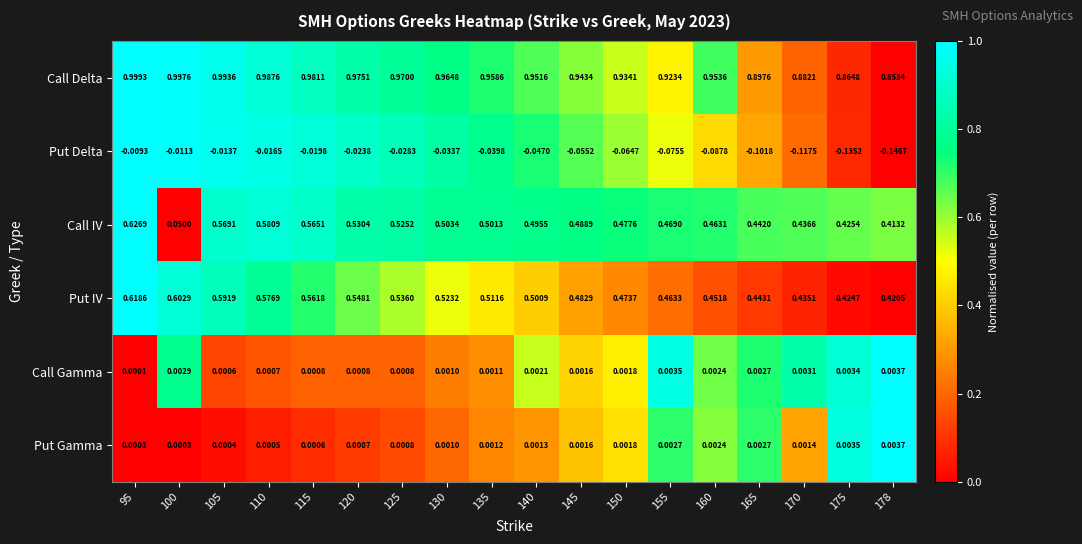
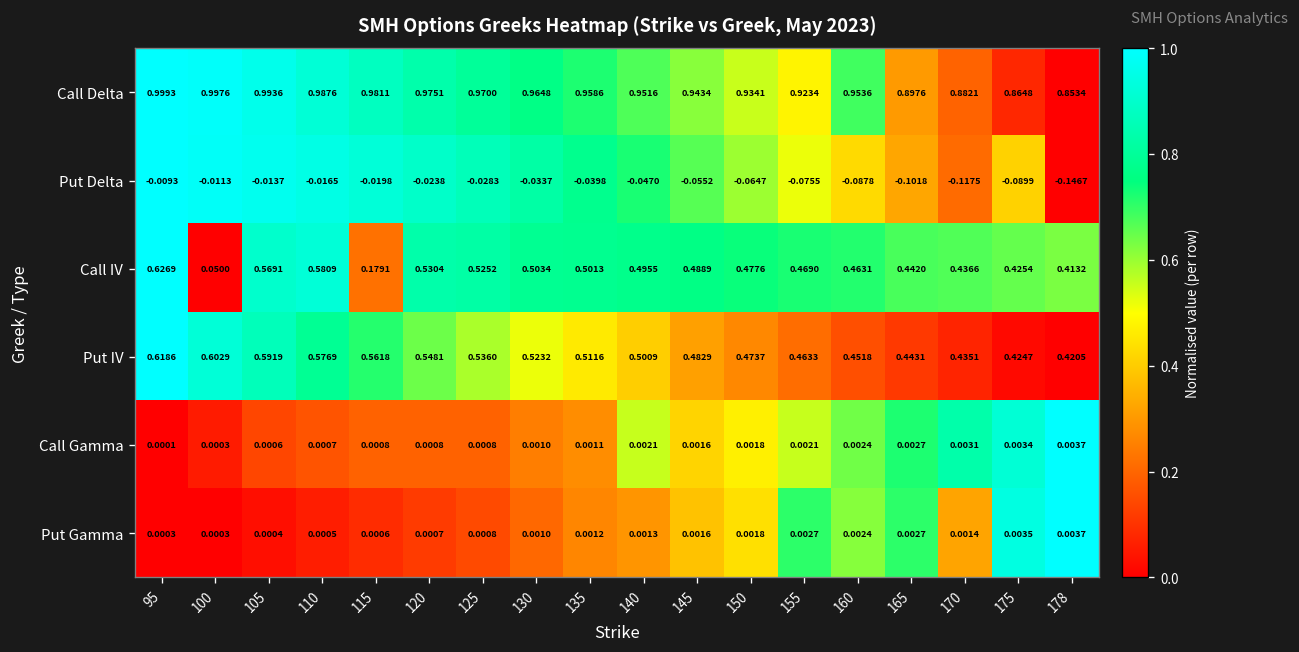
Put Delta, 175: -0.1352 -> -0.0899
Call IV, 115: 0.5651 -> 0.1791
Call Gamma, 100: 0.0029 -> 0.0003
Call Gamma, 155: 0.0035 -> 0.0021
